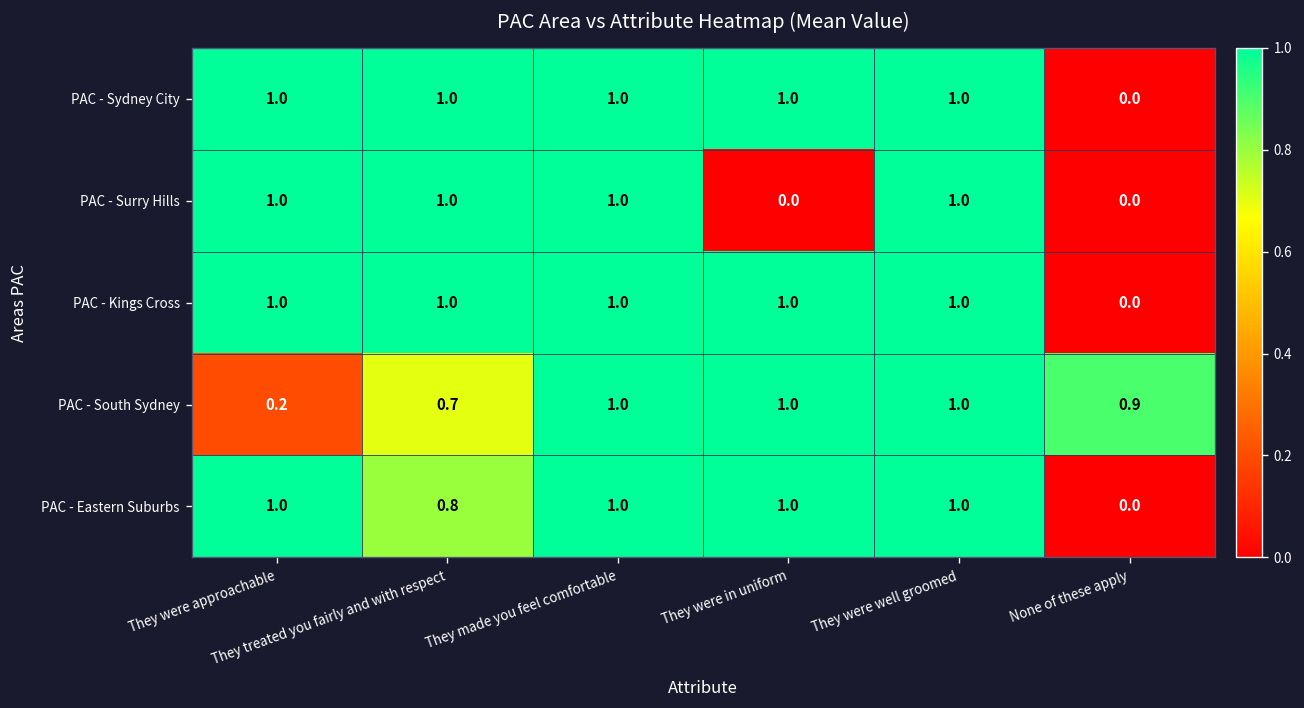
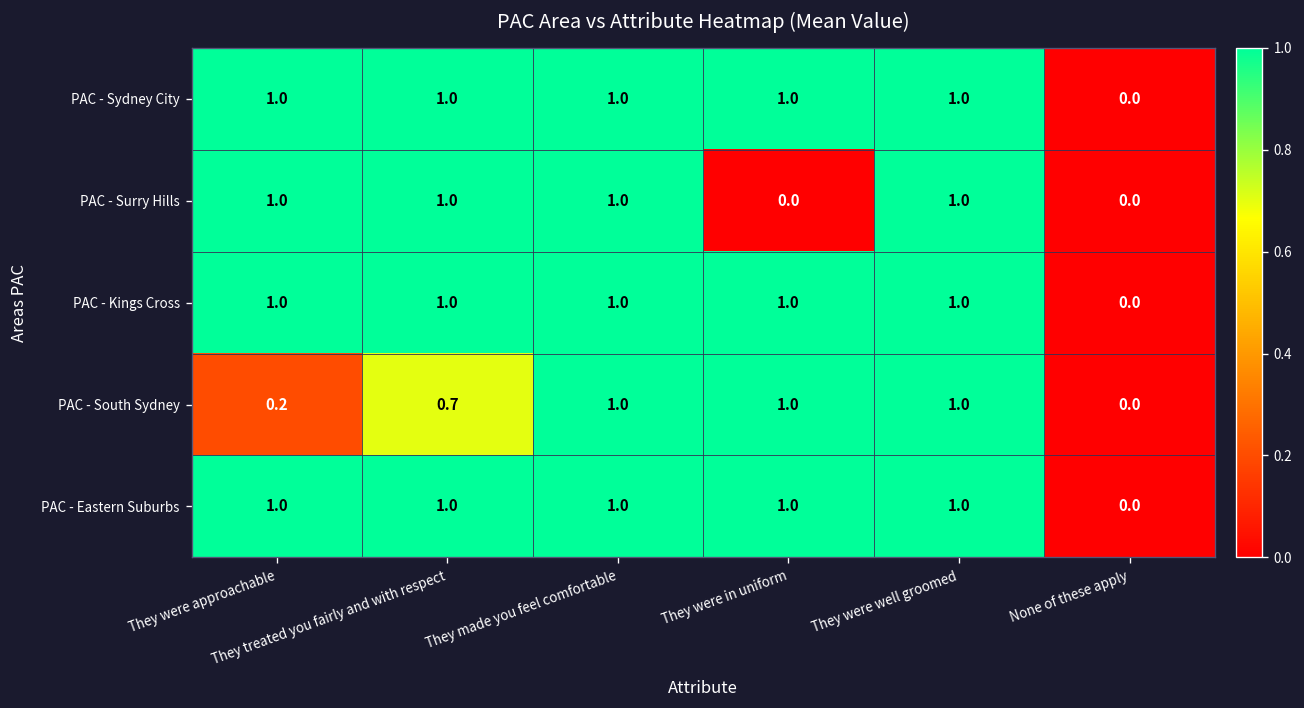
PAC - South Sydney, None of these apply: 0.9 -> 0.0
PAC - Eastern Suburbs, They treated you fairly and with respect: 0.8 -> 1.0
